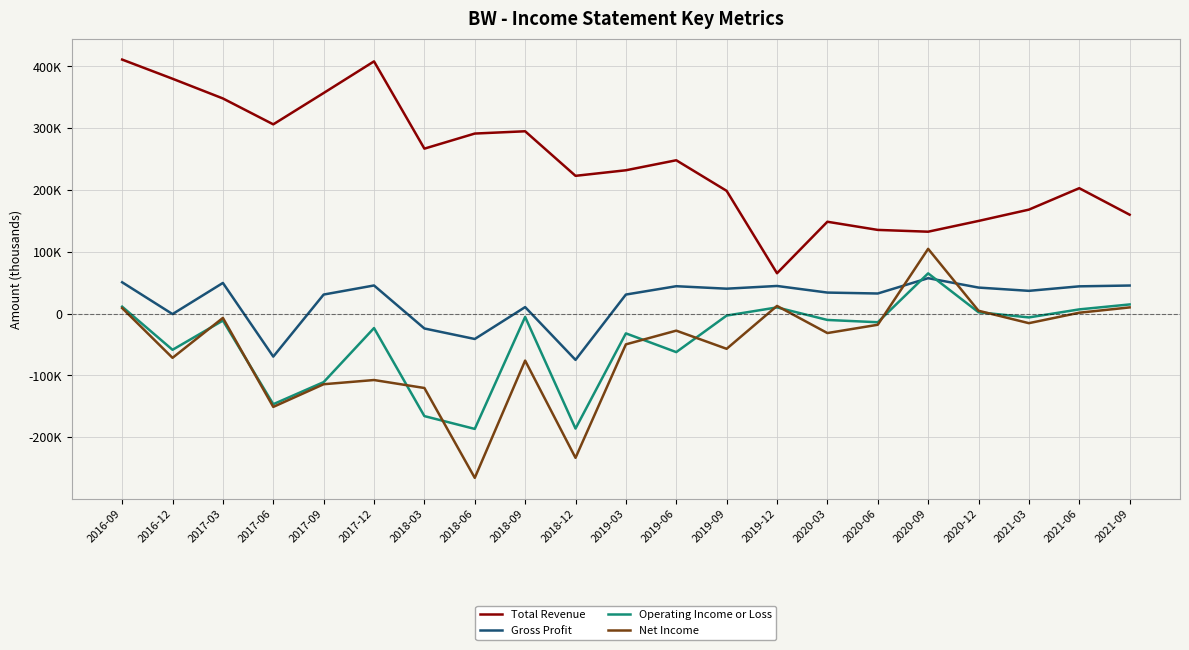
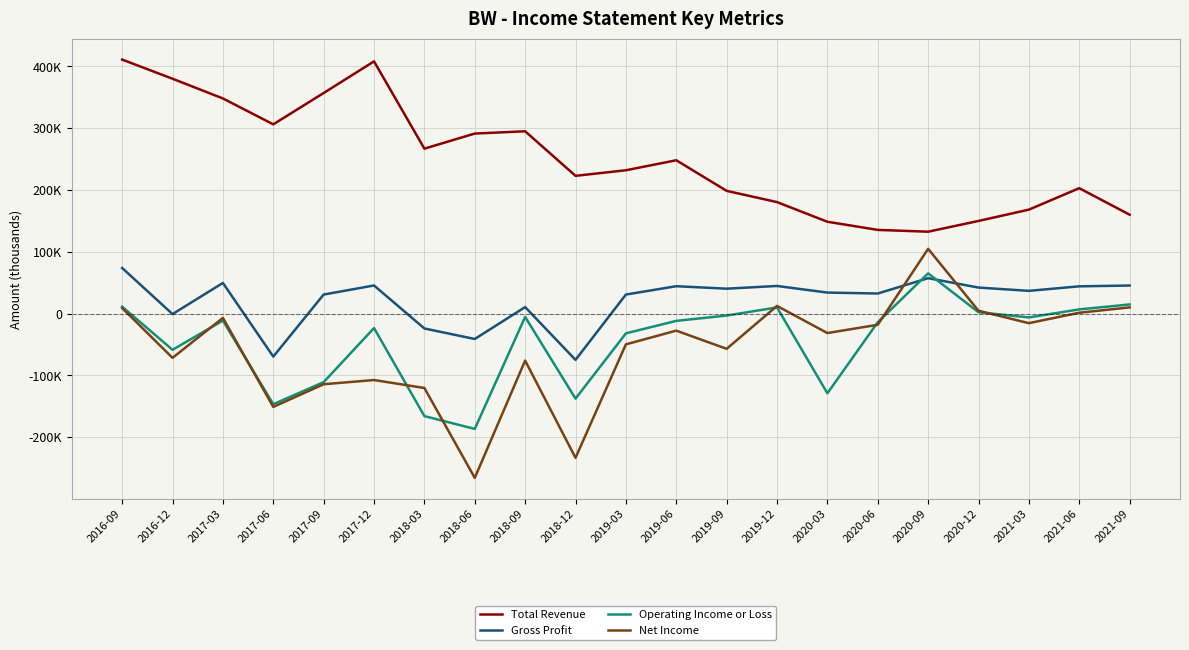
Gross Profit, 2016-09: 50000 -> 70000
Operating Income or Loss, 2018-12: -190000 -> -140000
Operating Income or Loss, 2019-06: -60000 -> -10000
Total Revenue, 2019-12: 70000 -> 180000
Operating Income or Loss, 2020-03: -10000 -> -130000
